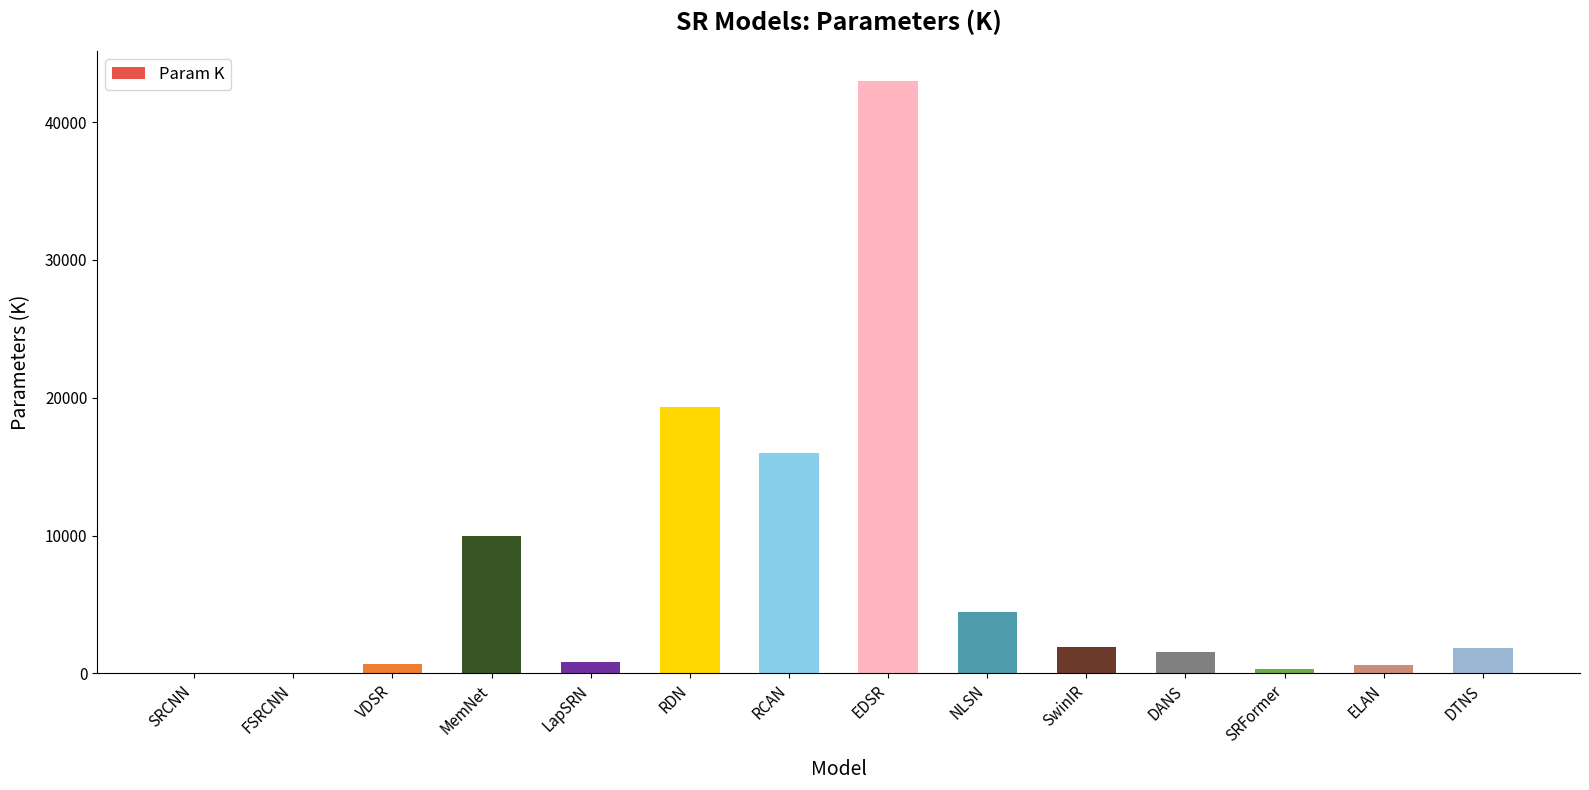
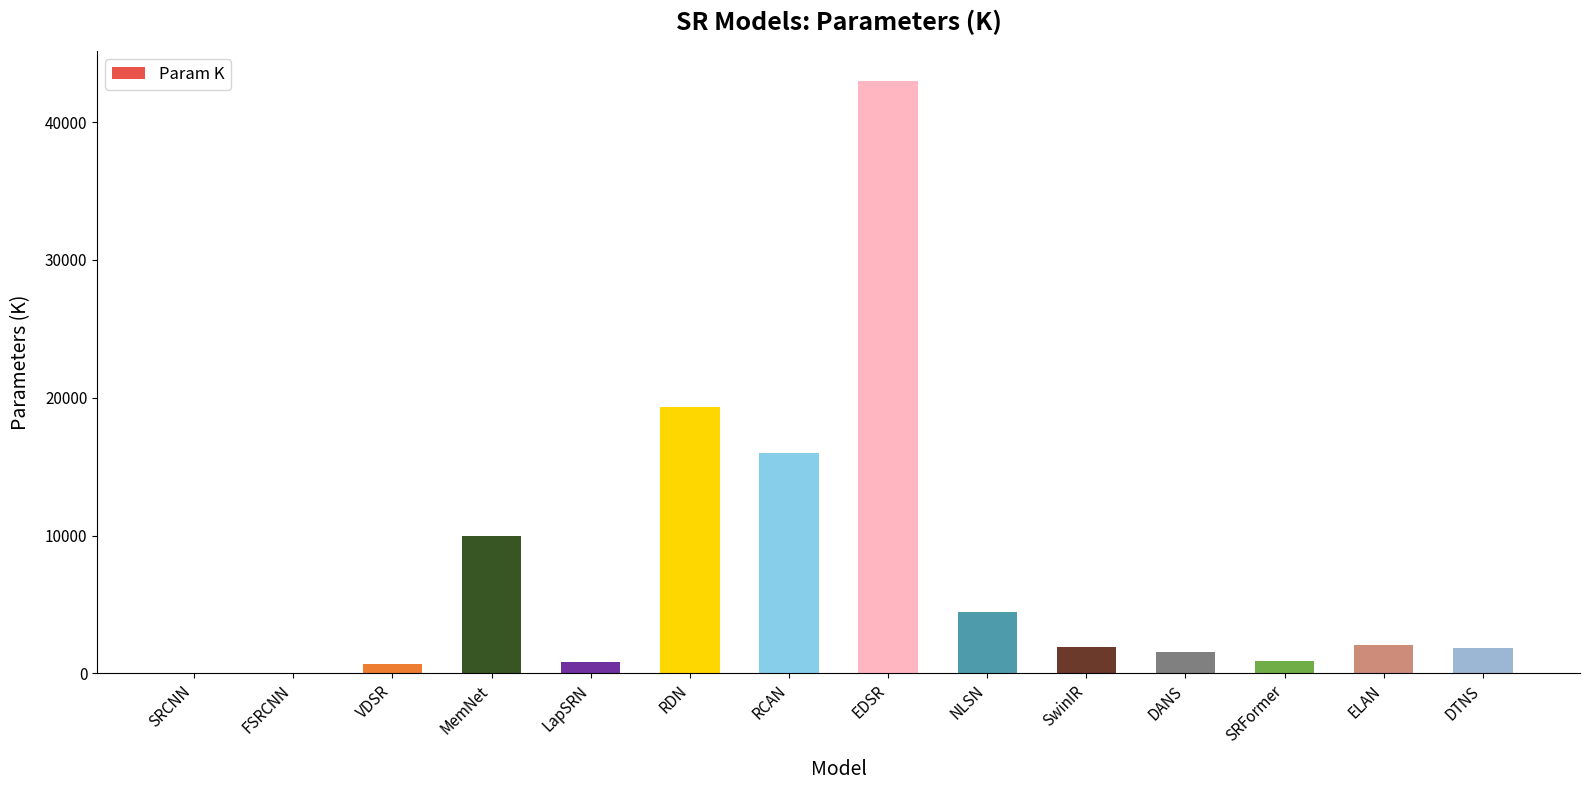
SRFormer: 300 -> 900
ELAN: 600 -> 2100
